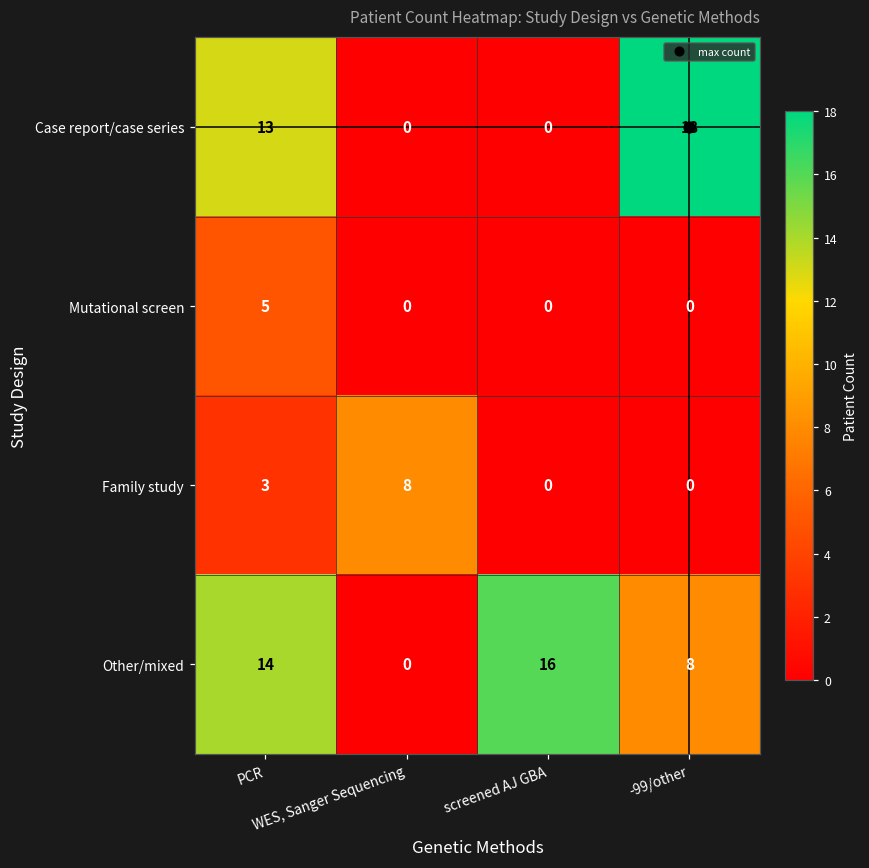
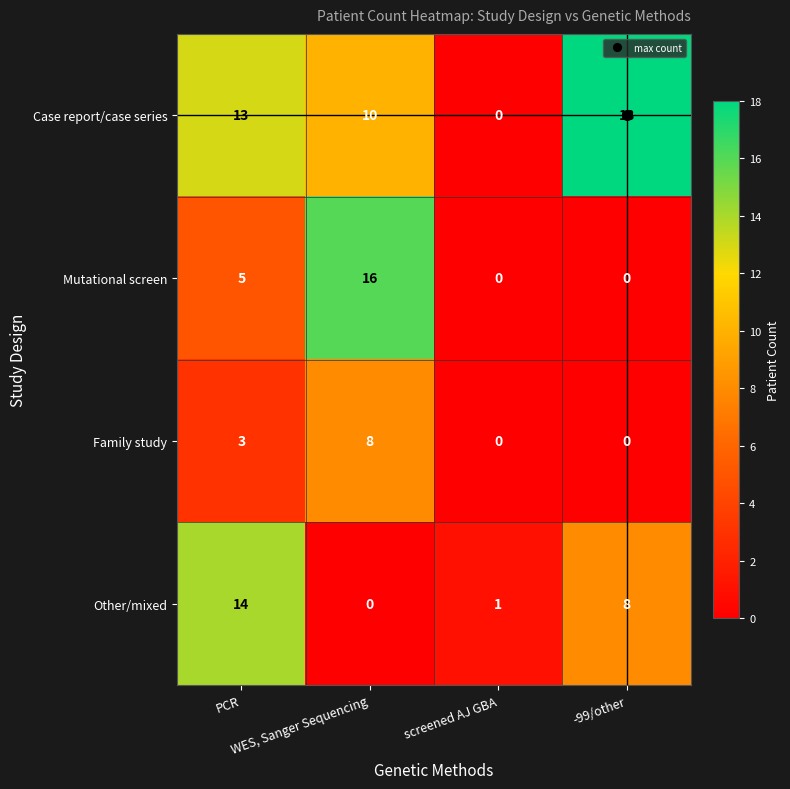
Case report/case series, WES, Sanger Sequencing: 0 -> 10
Mutational screen, WES, Sanger Sequencing: 0 -> 16
Other/mixed, screened AJ GBA: 16 -> 1
